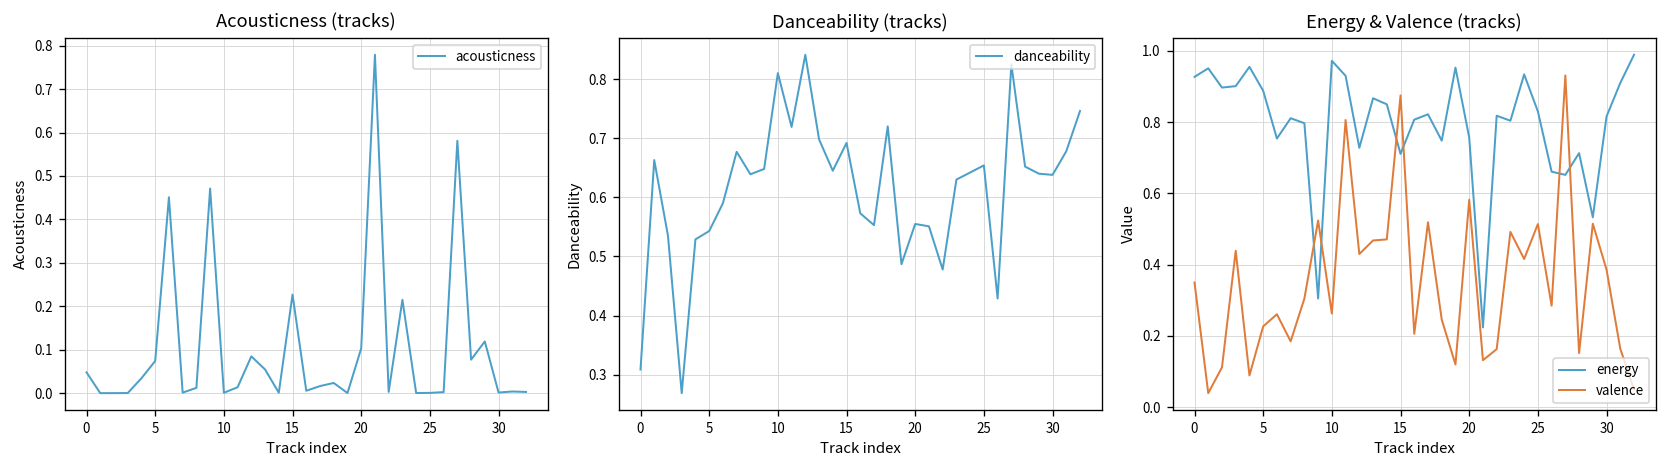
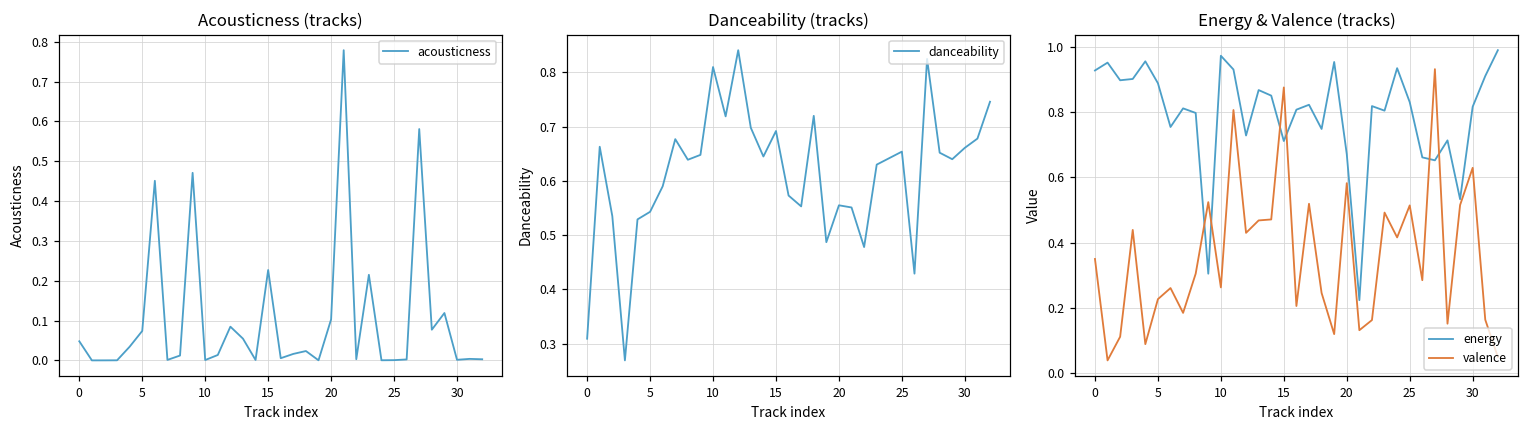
Danceability (tracks), 30: 0.64 -> 0.66
Energy & Valence (tracks), energy, 20: 0.76 -> 0.67
Energy & Valence (tracks), valence, 30: 0.39 -> 0.63
